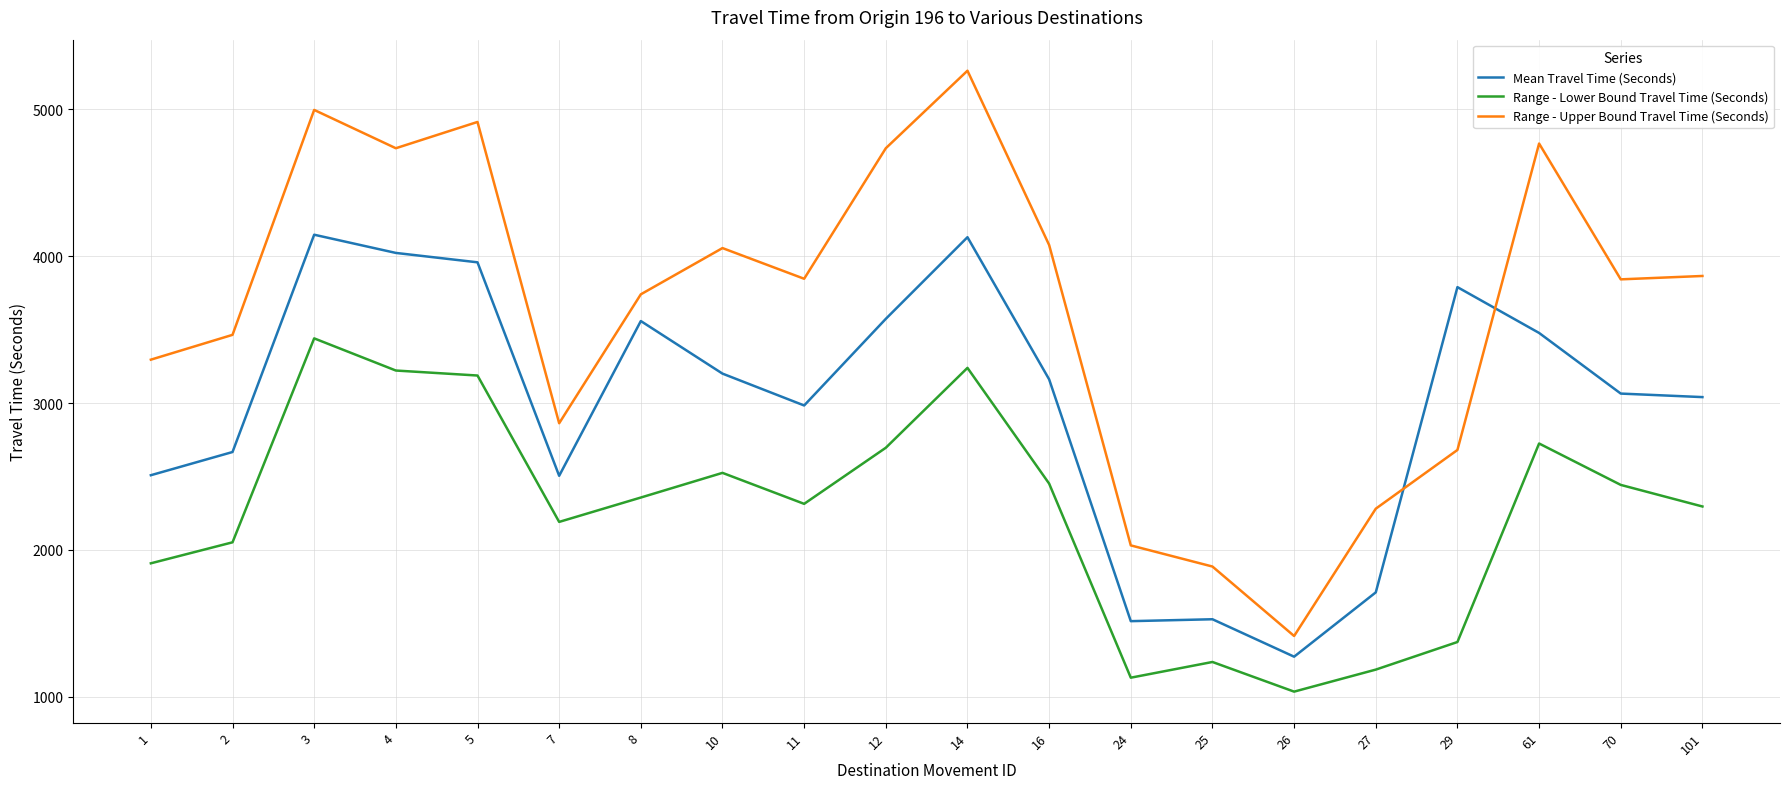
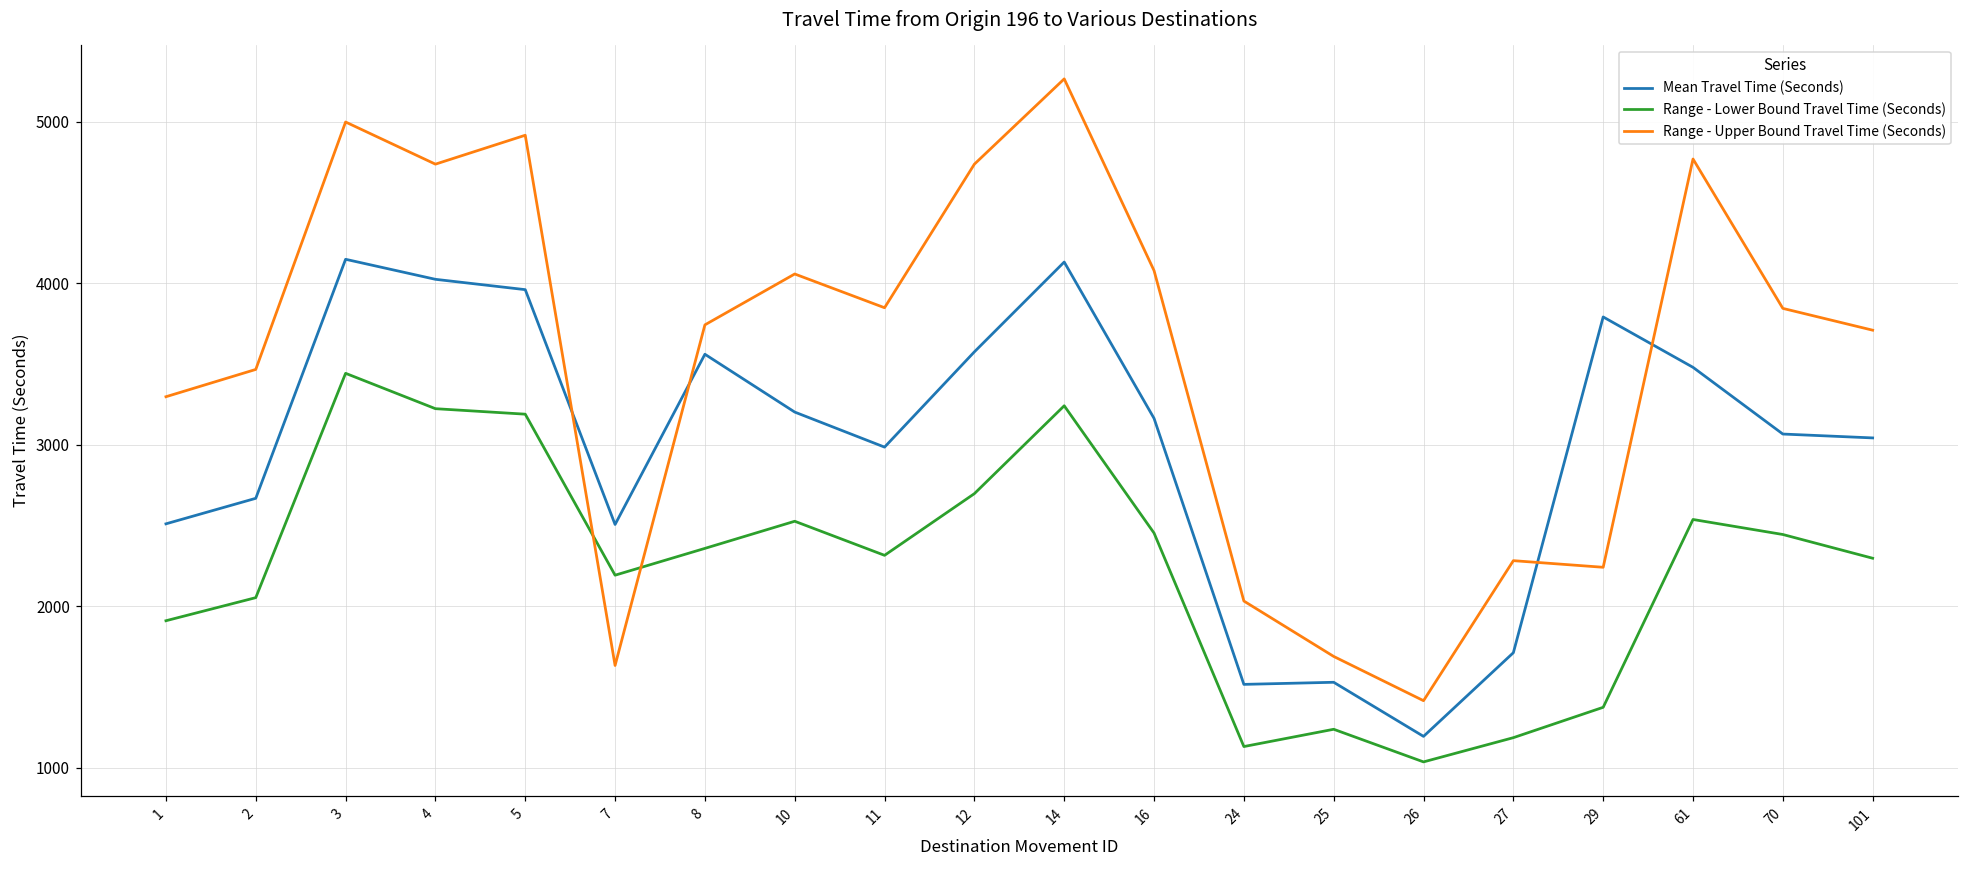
Range - Upper Bound Travel Time (Seconds), 7: 2860 -> 1630
Range - Upper Bound Travel Time (Seconds), 25: 1890 -> 1690
Mean Travel Time (Seconds), 26: 1270 -> 1190
Range - Upper Bound Travel Time (Seconds), 29: 2680 -> 2240
Range - Lower Bound Travel Time (Seconds), 61: 2730 -> 2540
Range - Upper Bound Travel Time (Seconds), 101: 3870 -> 3710
